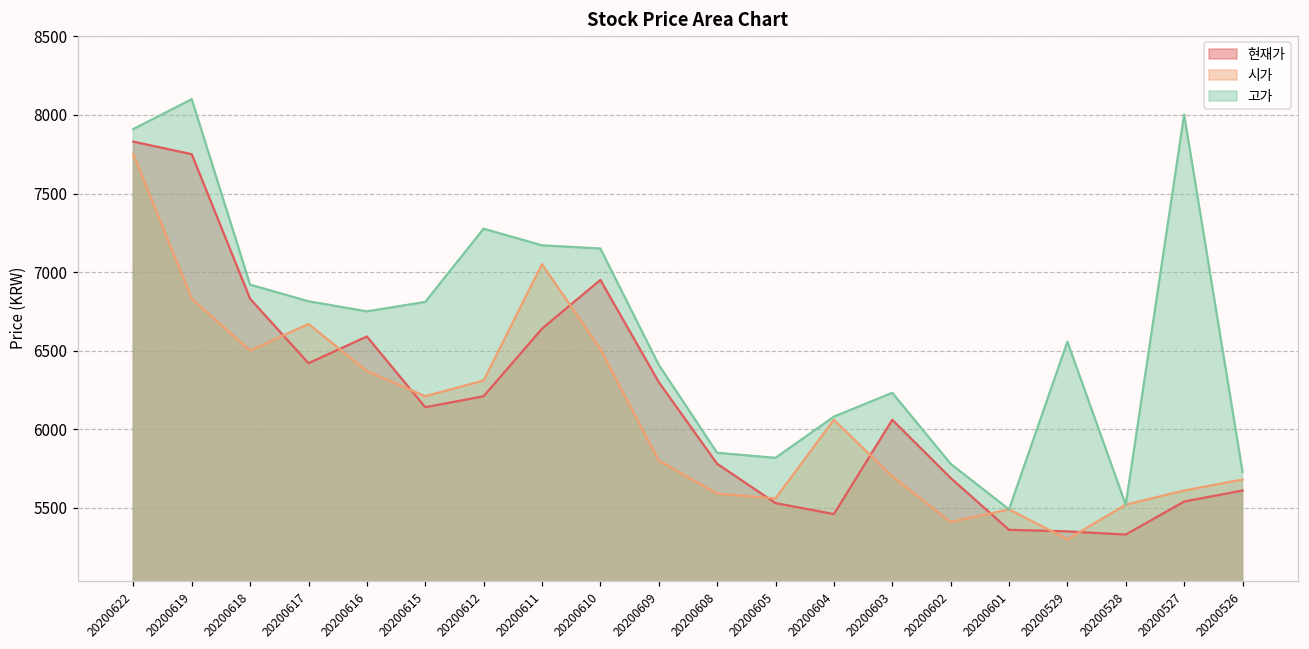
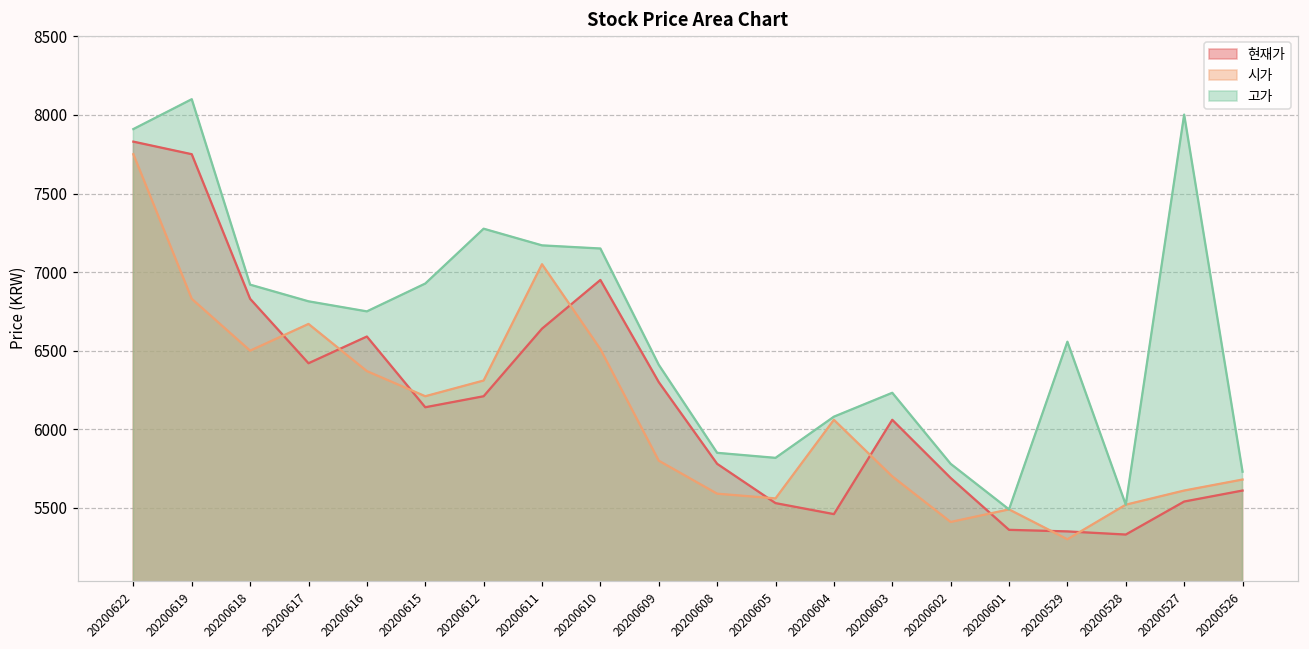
고가, 20200615: 6810 -> 6930
